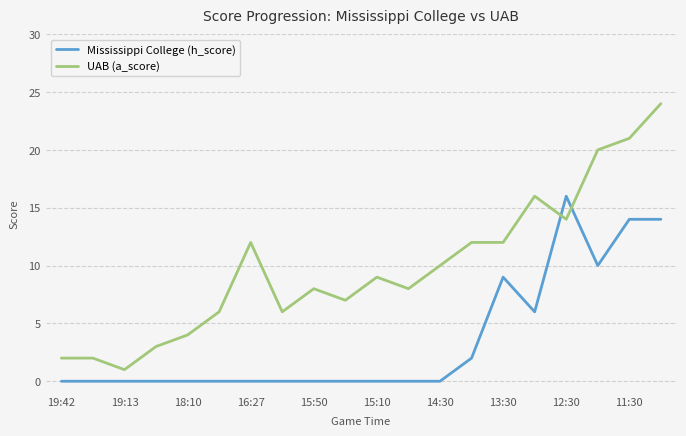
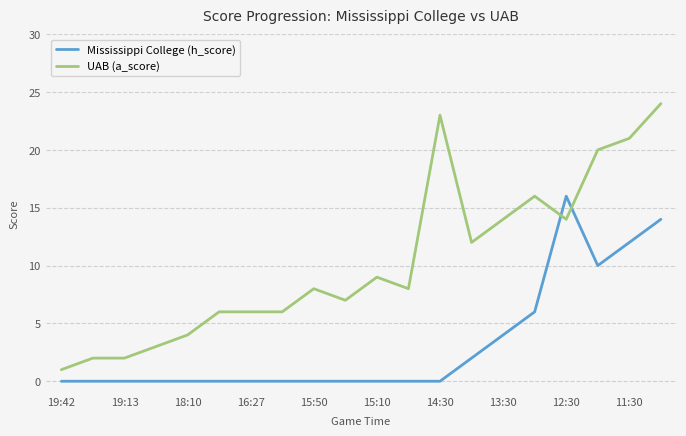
UAB (a_score), 19:42: 2 -> 1
UAB (a_score), 19:13: 1 -> 2
UAB (a_score), 16:27: 12 -> 6
UAB (a_score), 14:30: 10 -> 23
Mississippi College (h_score), 13:30: 9 -> 4
UAB (a_score), 13:30: 12 -> 14
Mississippi College (h_score), 11:30: 14 -> 12
